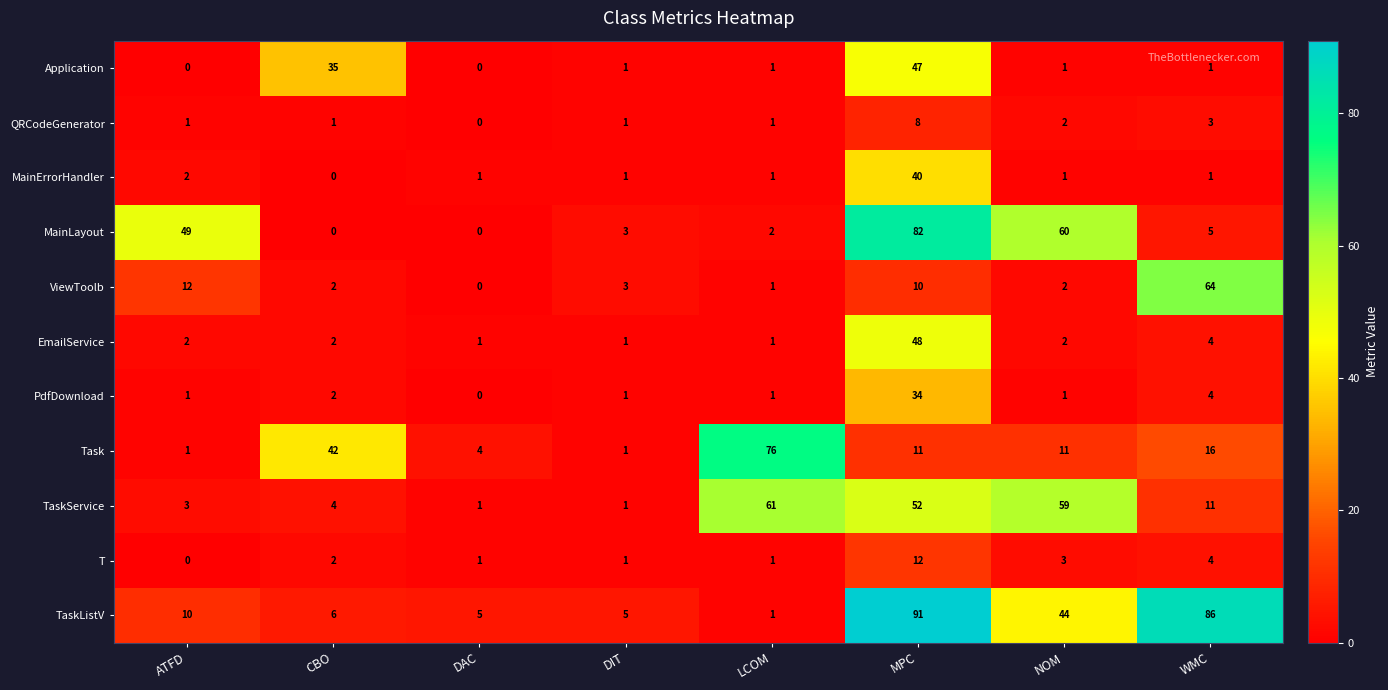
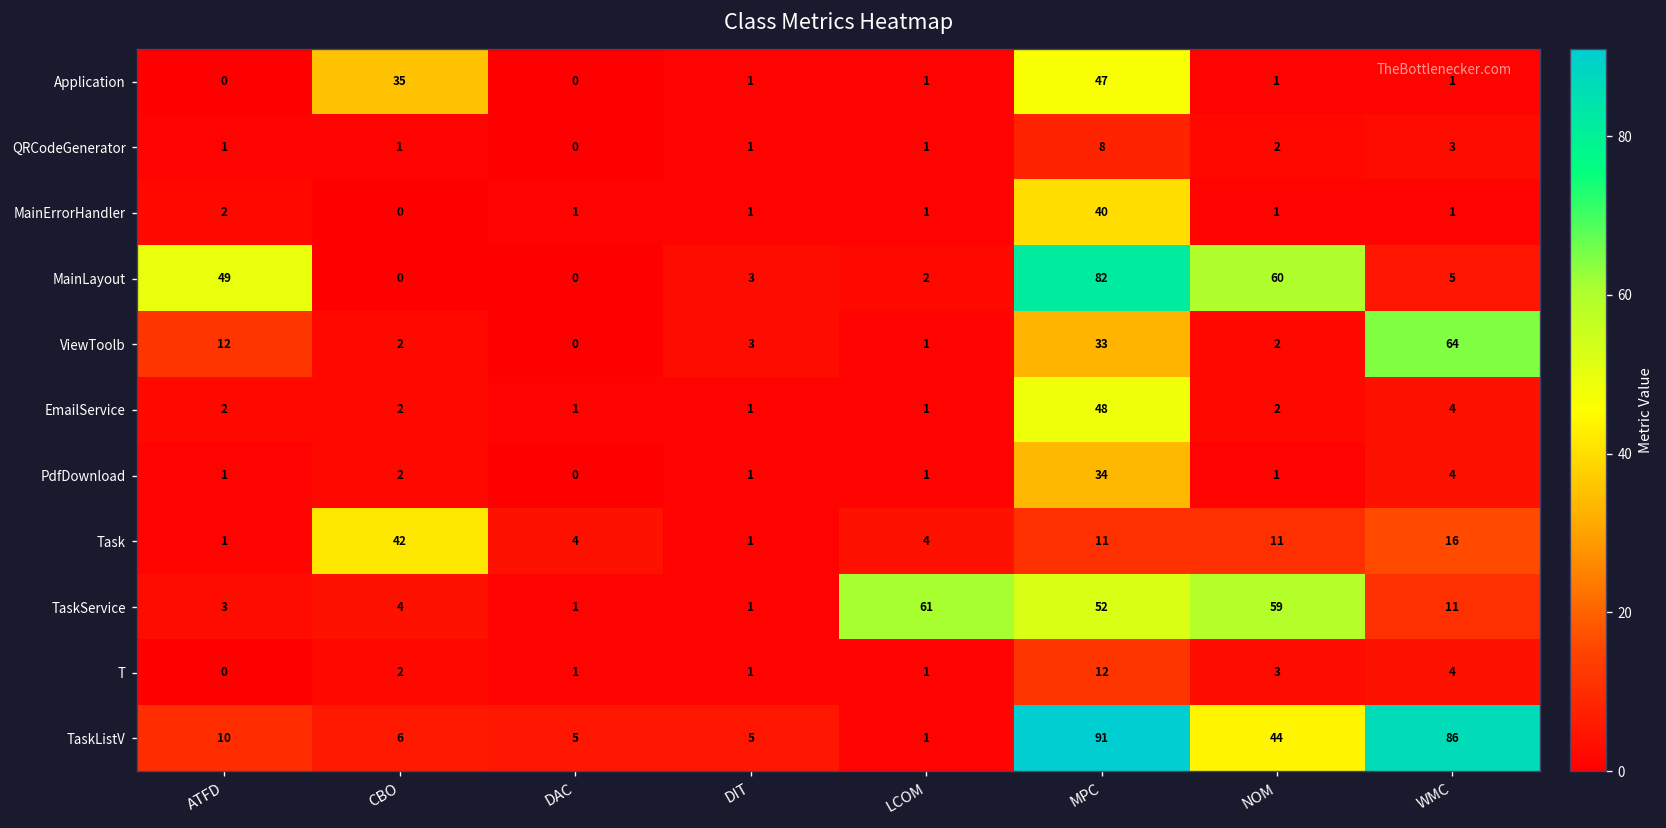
ViewToolb, MPC: 10 -> 33
Task, LCOM: 76 -> 4
